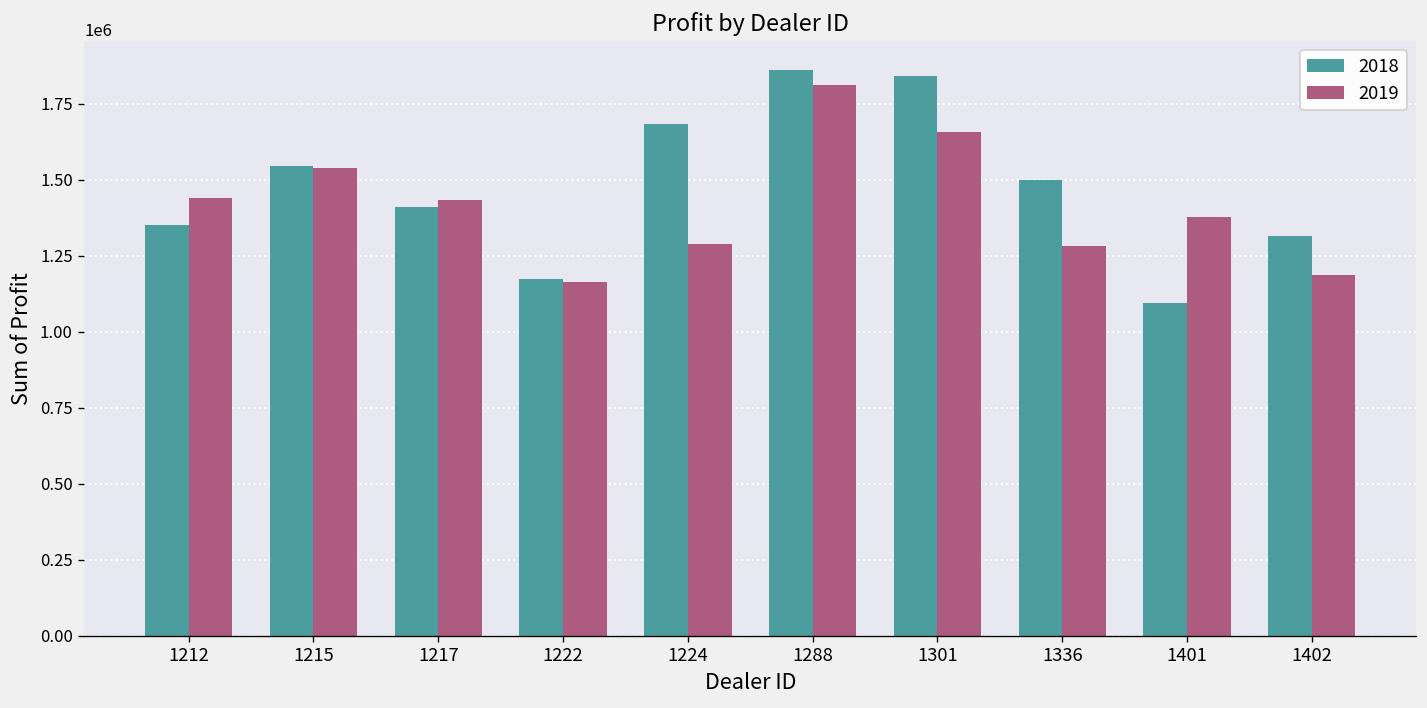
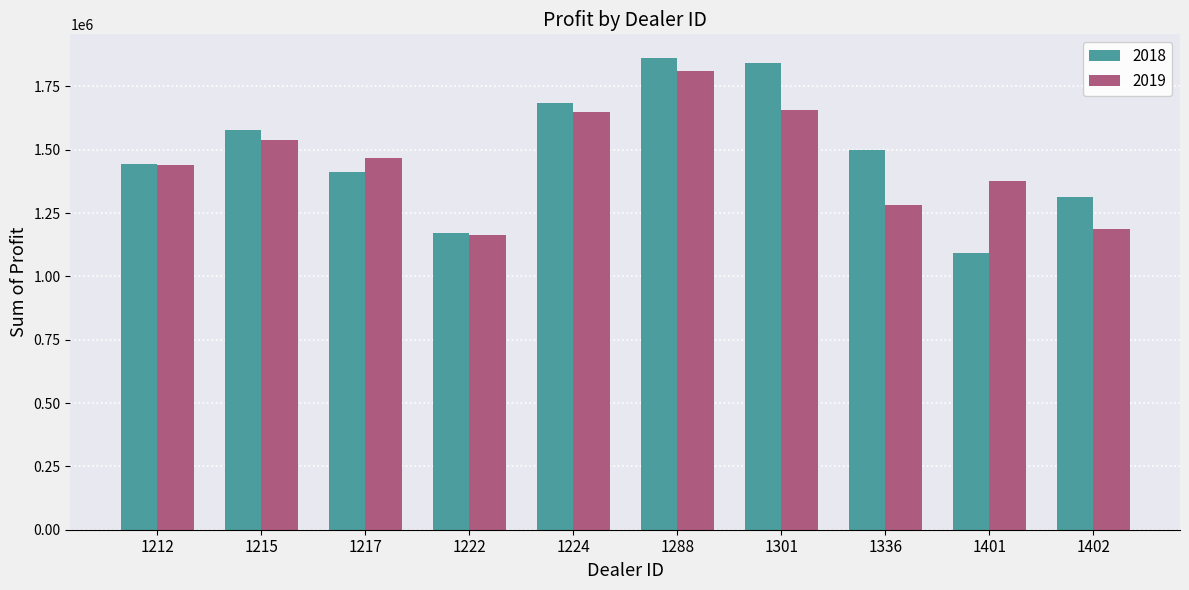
2018, 1212: 1350000 -> 1440000
2018, 1215: 1550000 -> 1580000
2019, 1217: 1430000 -> 1470000
2019, 1224: 1290000 -> 1650000
